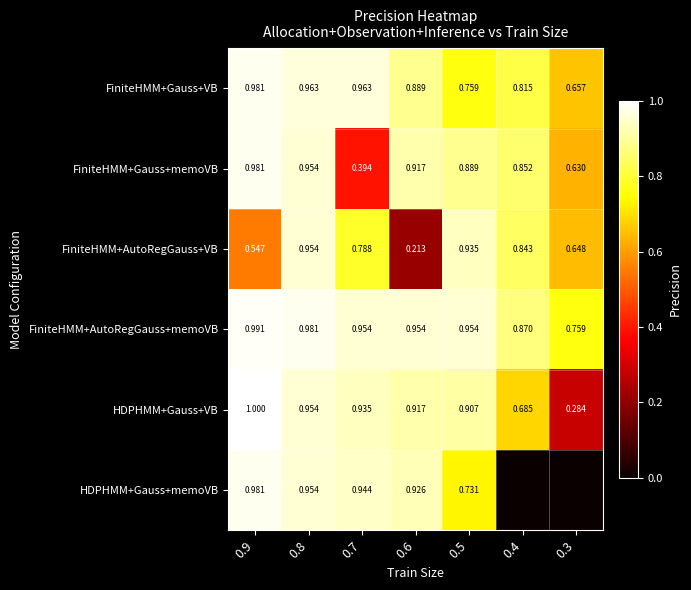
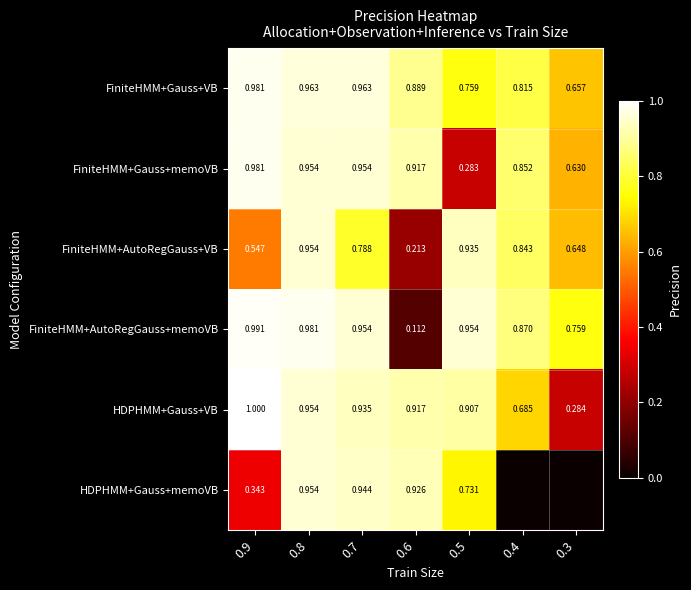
FiniteHMM+Gauss+memoVB, 0.7: 0.394 -> 0.954
FiniteHMM+Gauss+memoVB, 0.5: 0.889 -> 0.283
FiniteHMM+AutoRegGauss+memoVB, 0.6: 0.954 -> 0.112
HDPHMM+Gauss+memoVB, 0.9: 0.981 -> 0.343
